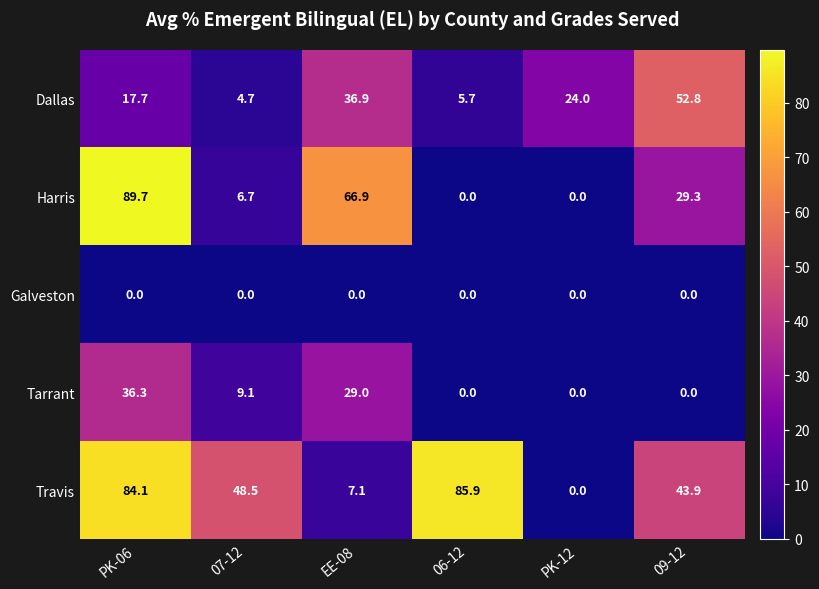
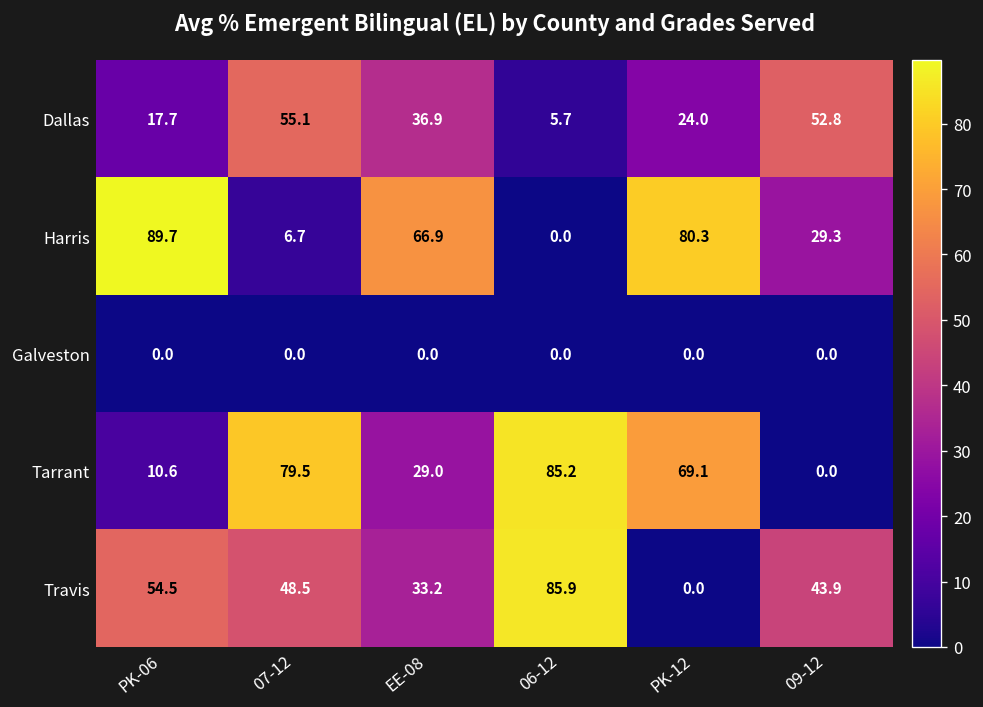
Dallas, 07-12: 4.7 -> 55.1
Harris, PK-12: 0.0 -> 80.3
Tarrant, PK-06: 36.3 -> 10.6
Tarrant, 07-12: 9.1 -> 79.5
Tarrant, 06-12: 0.0 -> 85.2
Tarrant, PK-12: 0.0 -> 69.1
Travis, PK-06: 84.1 -> 54.5
Travis, EE-08: 7.1 -> 33.2
